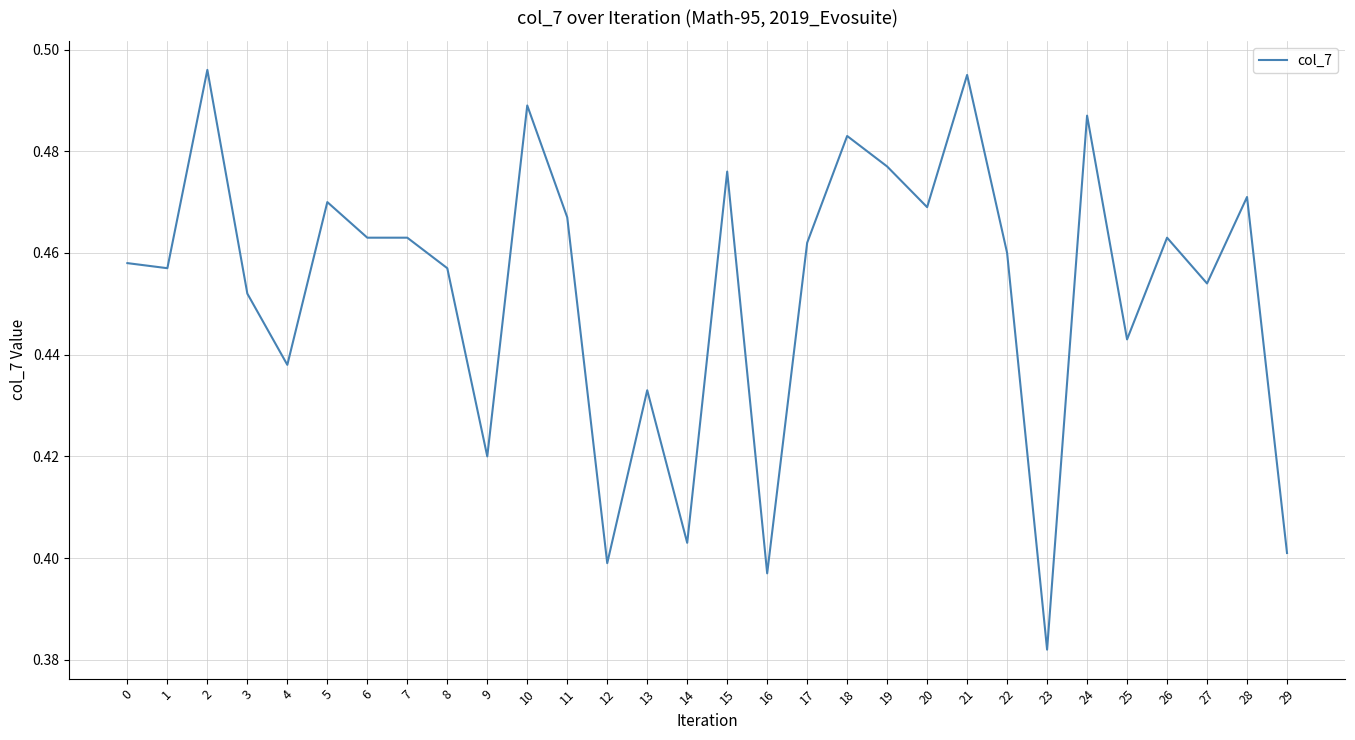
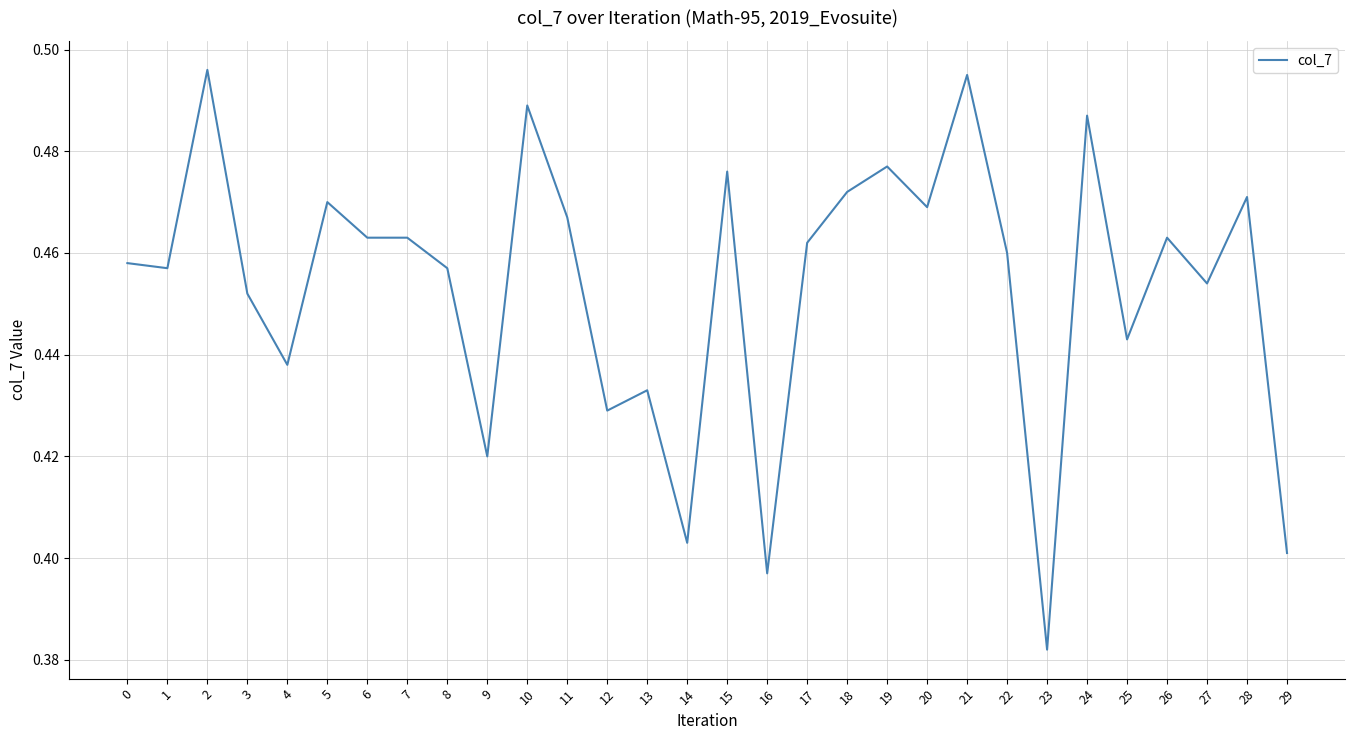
12: 0.399 -> 0.429
18: 0.483 -> 0.472
